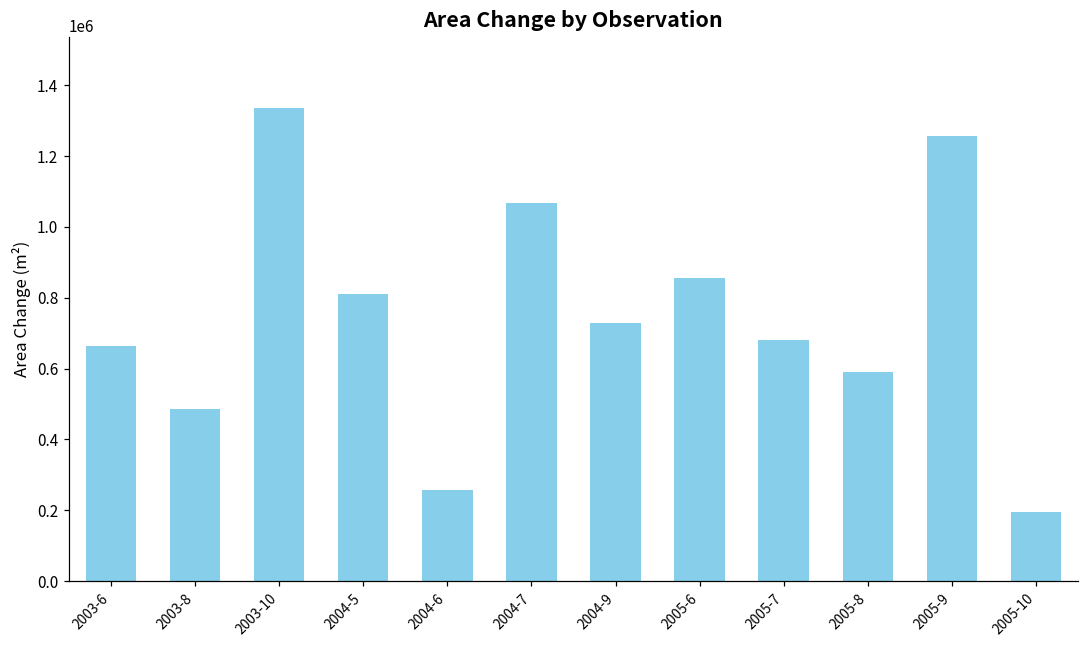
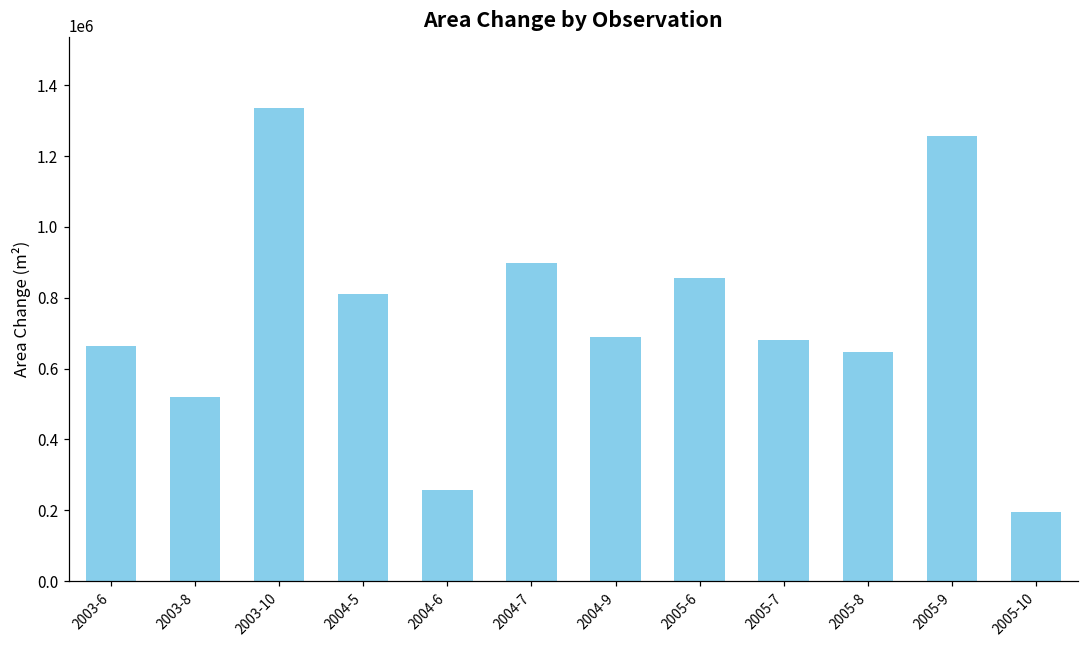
2003-8: 490000 -> 520000
2004-7: 1070000 -> 900000
2004-9: 730000 -> 690000
2005-8: 590000 -> 650000
